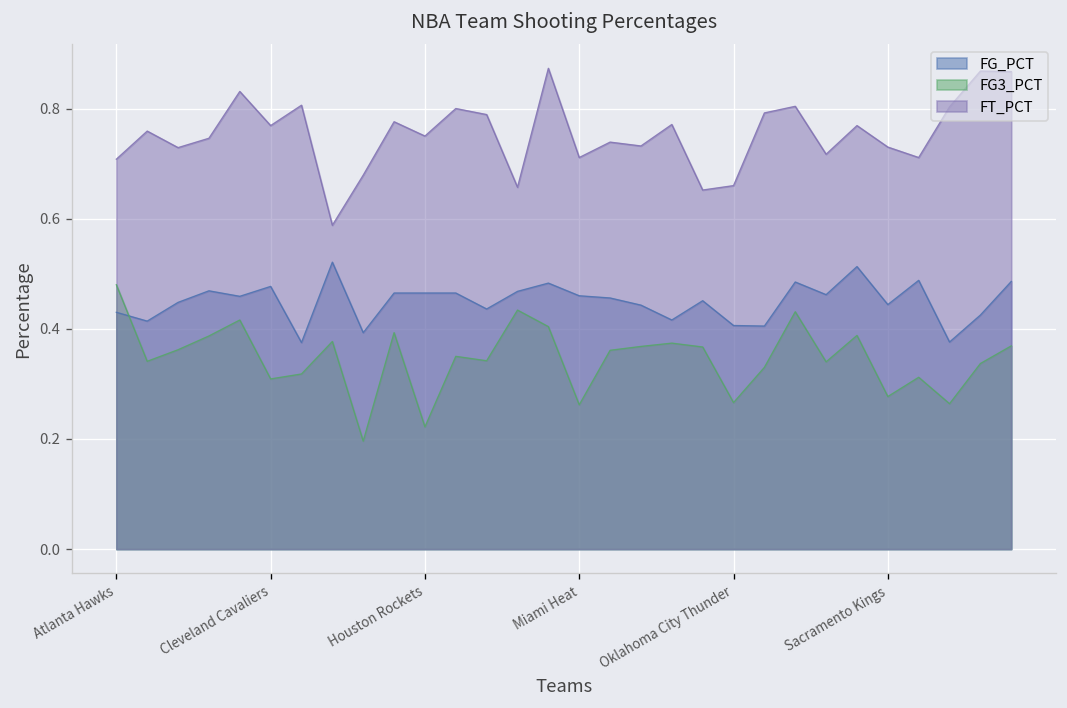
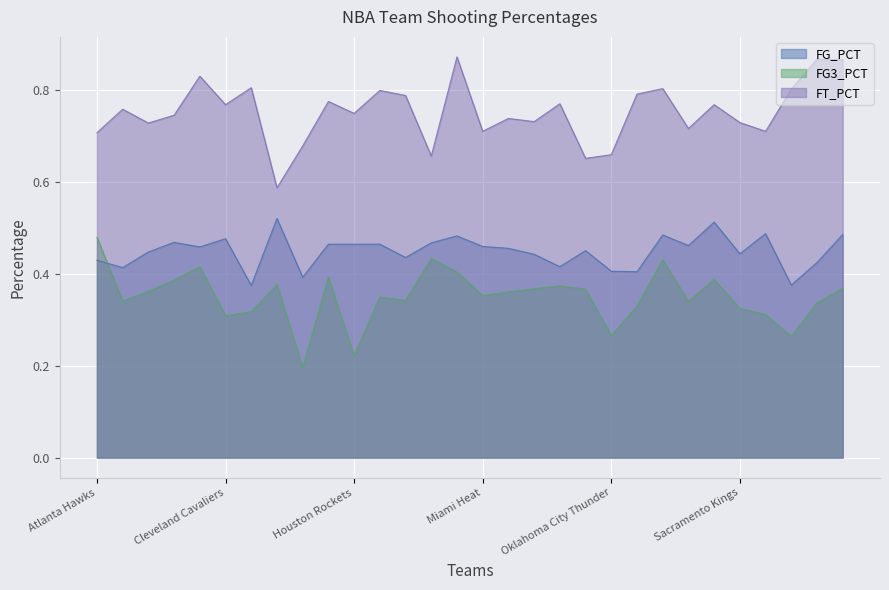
FG3_PCT, Miami Heat: 0.26 -> 0.35
FG3_PCT, Sacramento Kings: 0.28 -> 0.33
